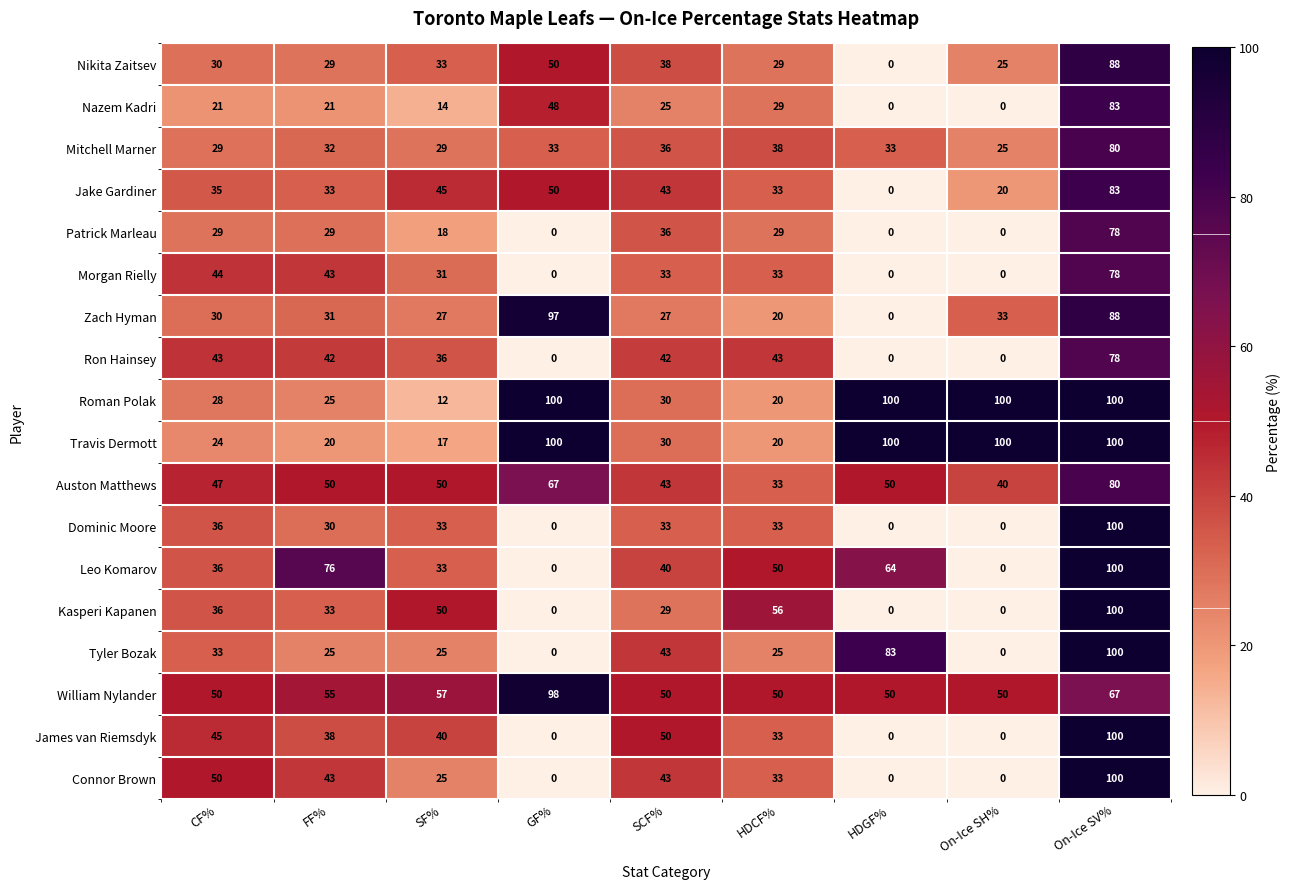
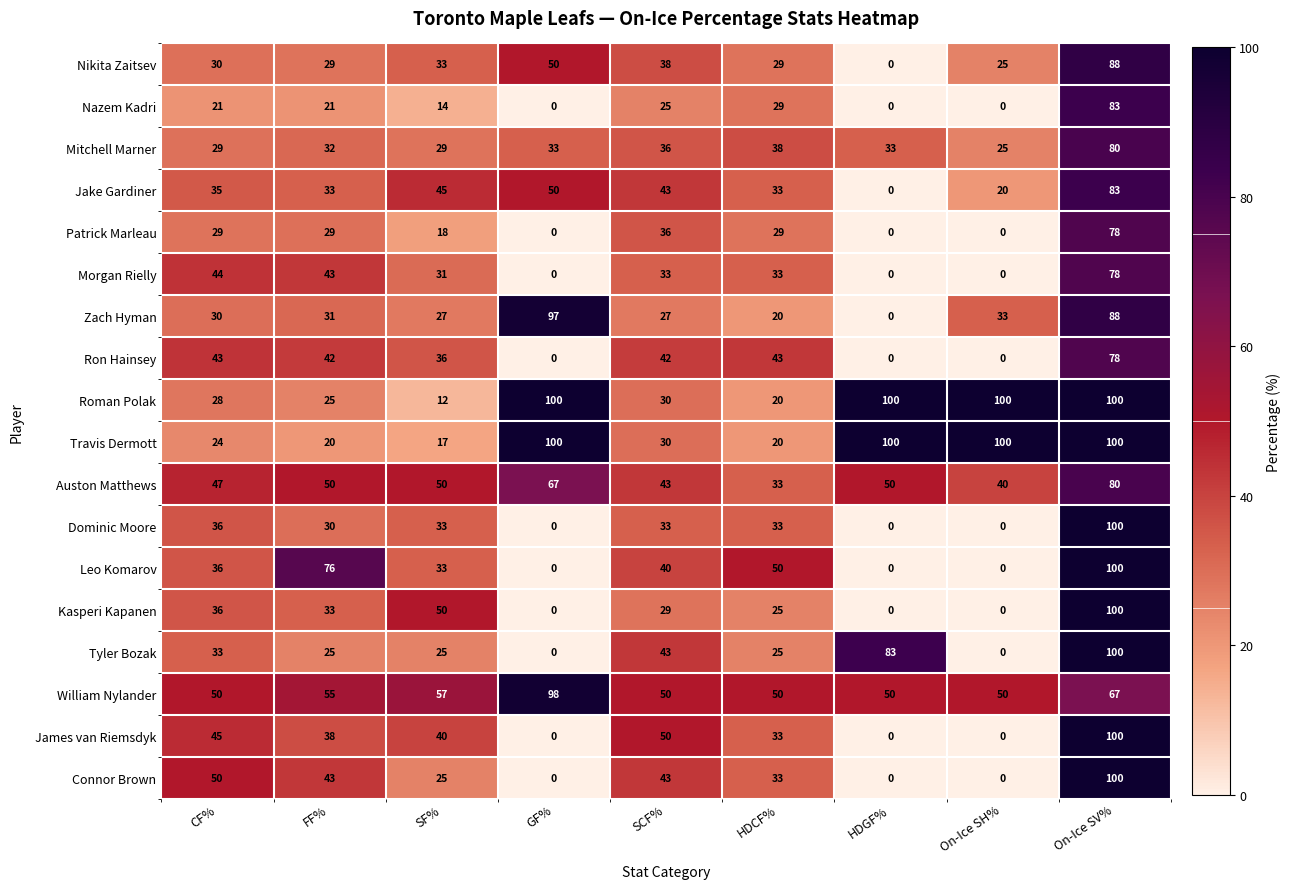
Nazem Kadri, GF%: 48 -> 0
Leo Komarov, HDGF%: 64 -> 0
Kasperi Kapanen, HDCF%: 56 -> 25
